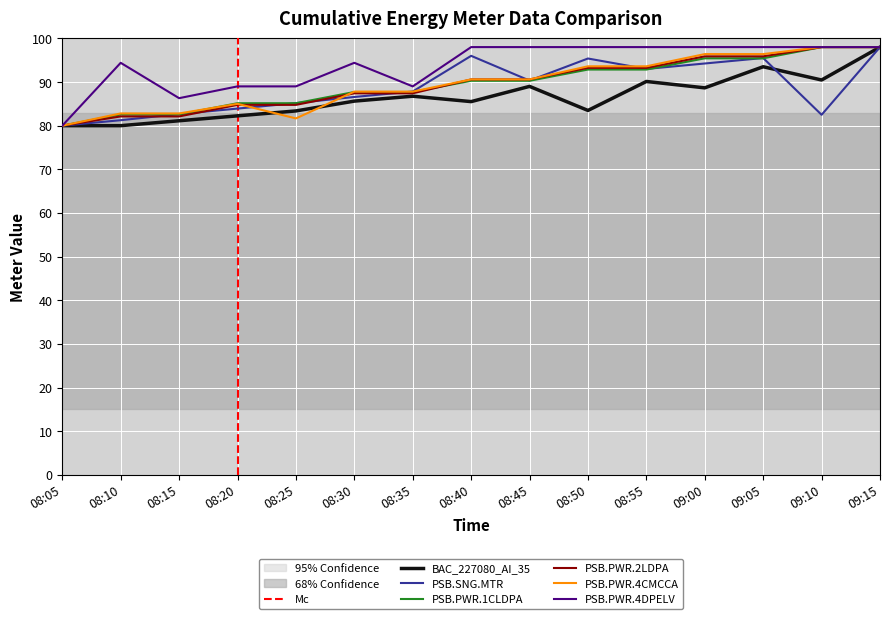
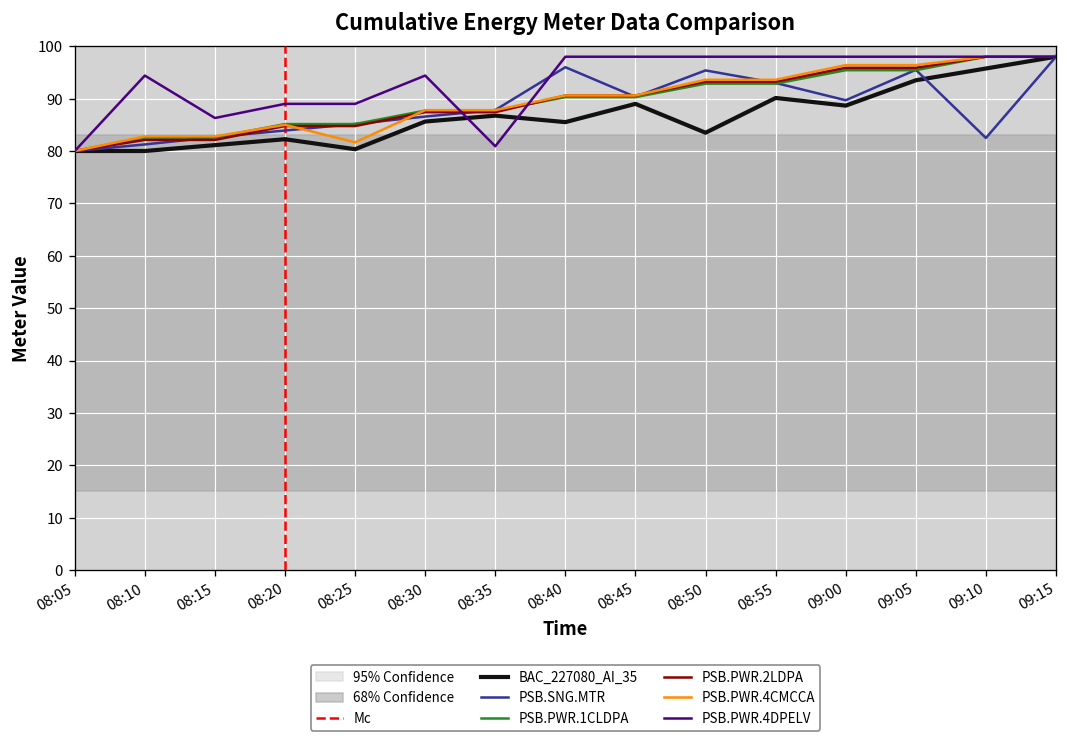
BAC_227080_AI_35, 08:25: 83 -> 80
PSB.PWR.4DPELV, 08:35: 89 -> 81
PSB.SNG.MTR, 09:00: 94 -> 90
BAC_227080_AI_35, 09:10: 90 -> 96
